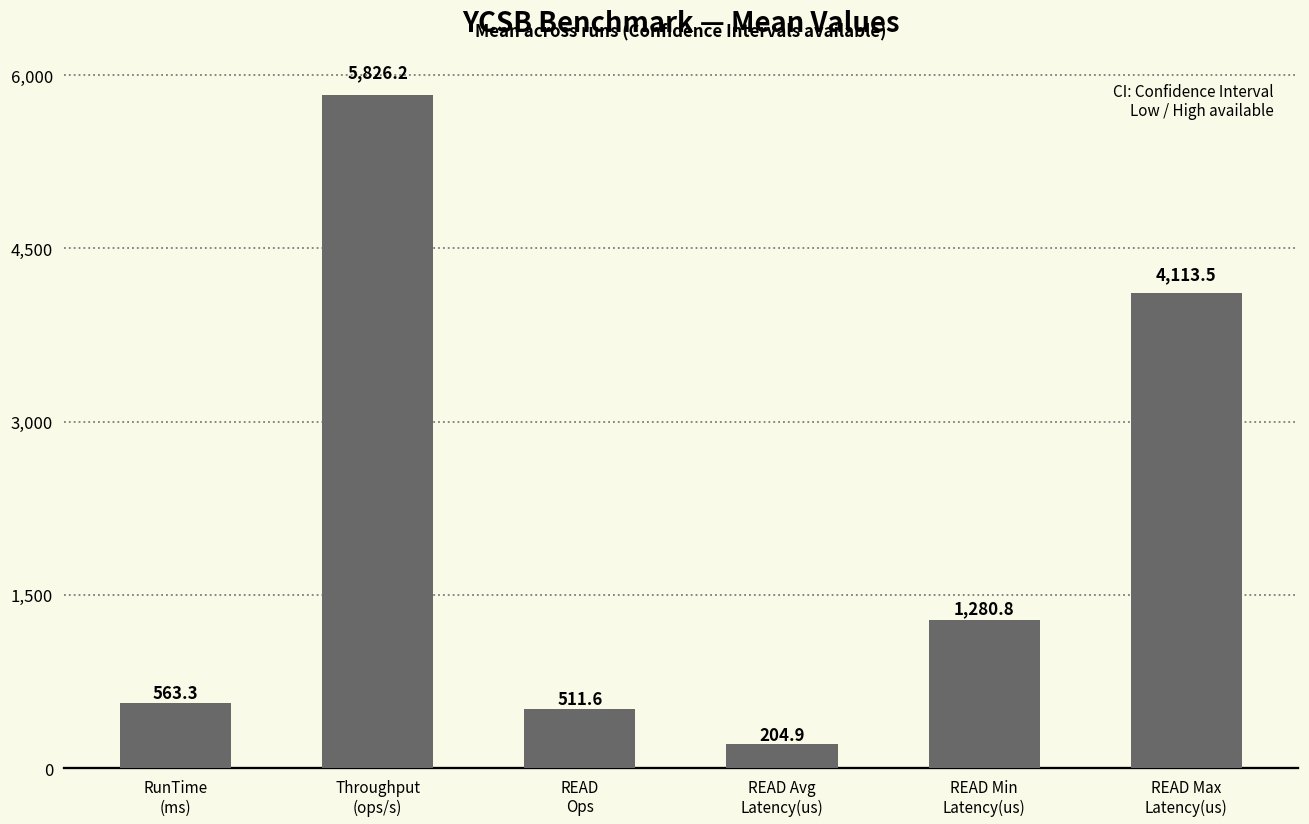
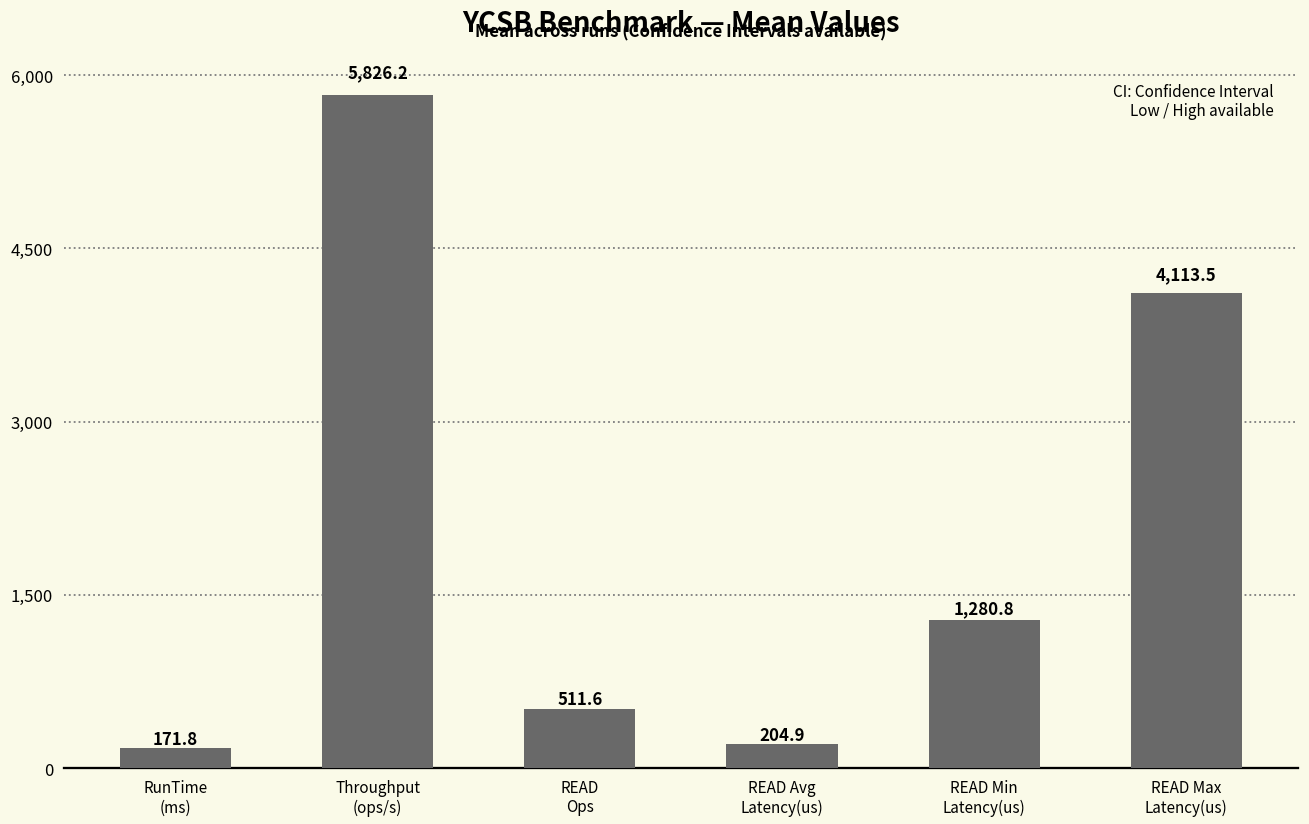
RunTime (ms): 563.3 -> 171.8
